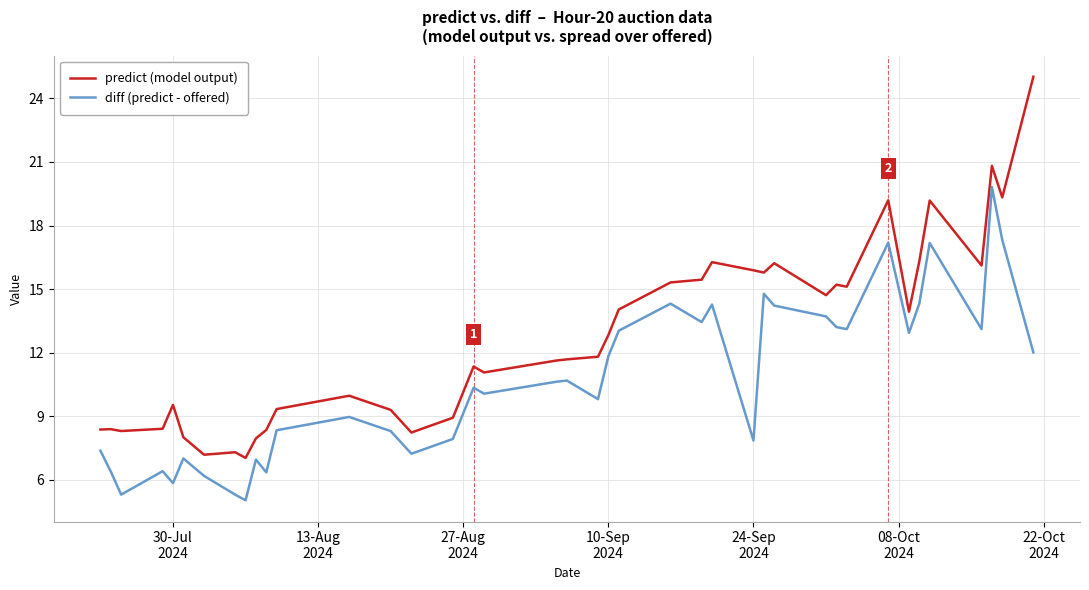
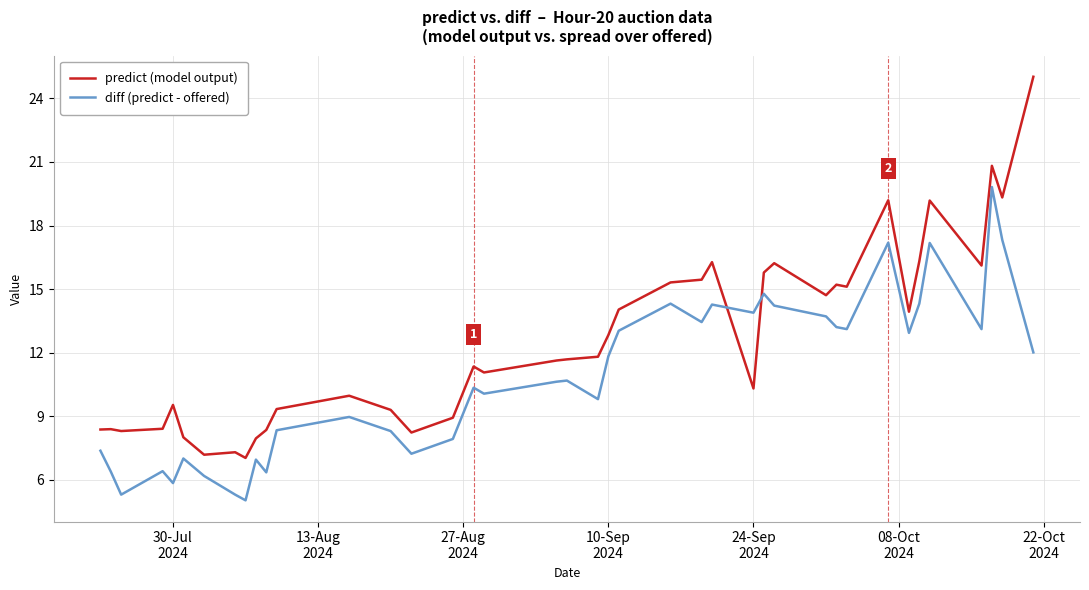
predict (model output), 24-Sep 2024: 15.9 -> 10.3
diff (predict - offered), 24-Sep 2024: 7.9 -> 13.9
